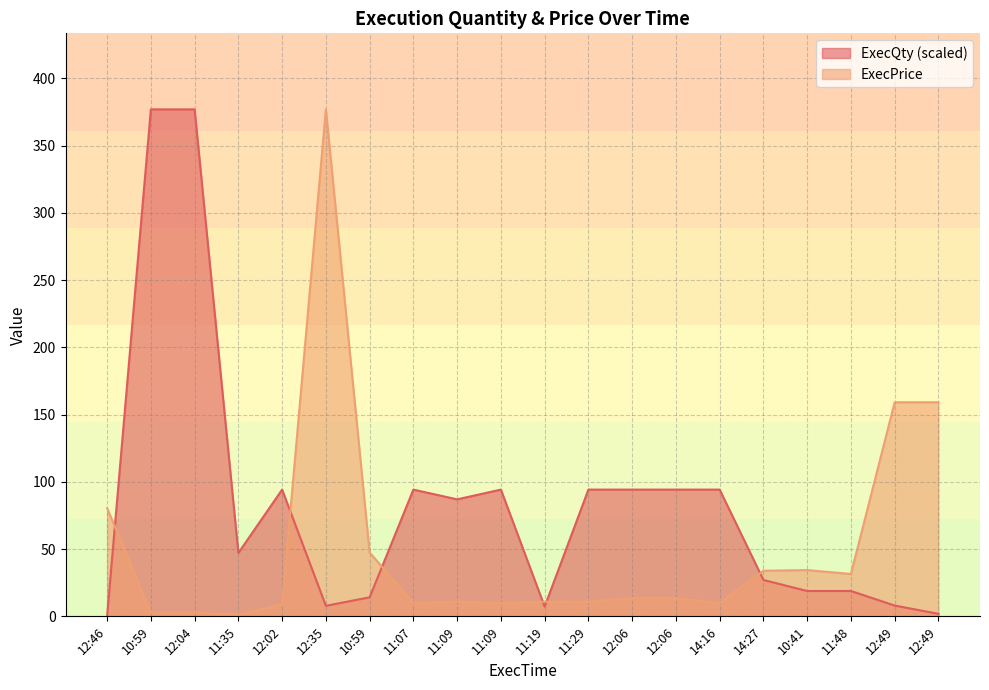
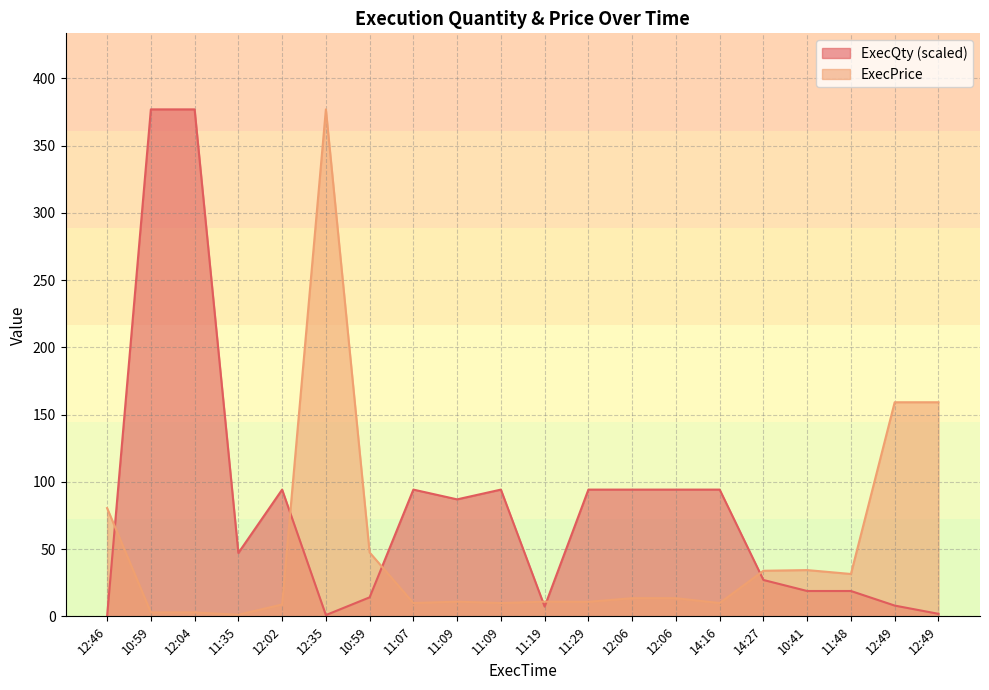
ExecQty (scaled), 12:35: 8 -> 1
